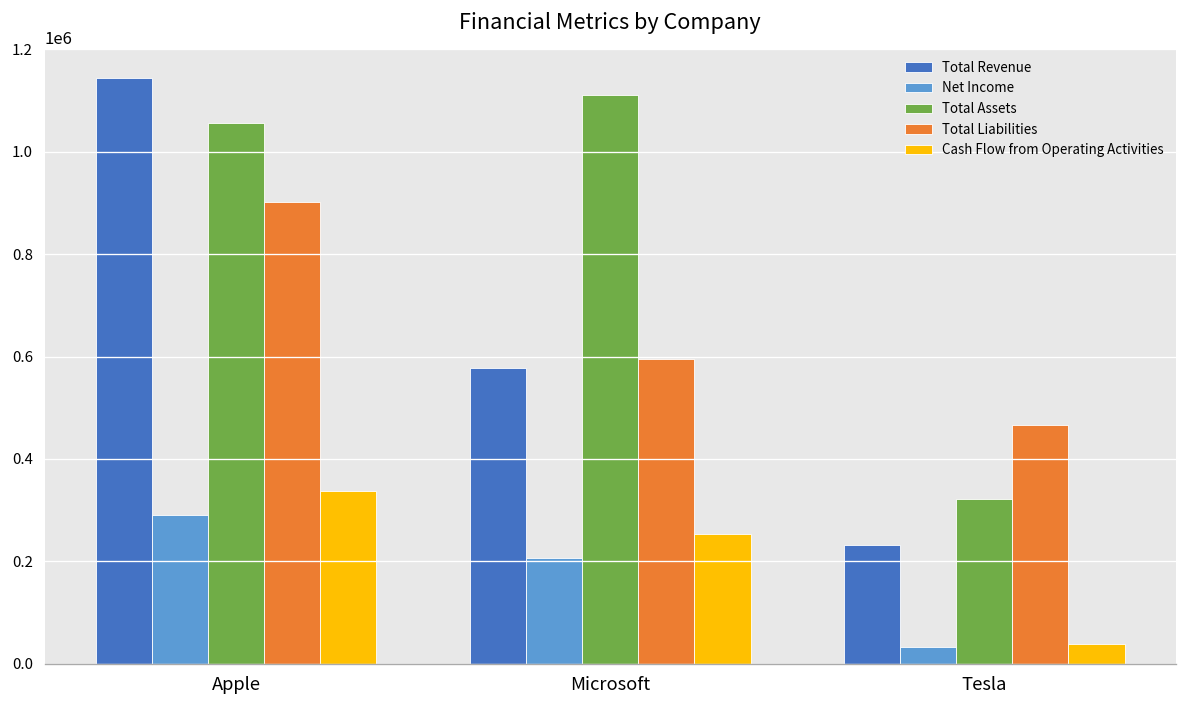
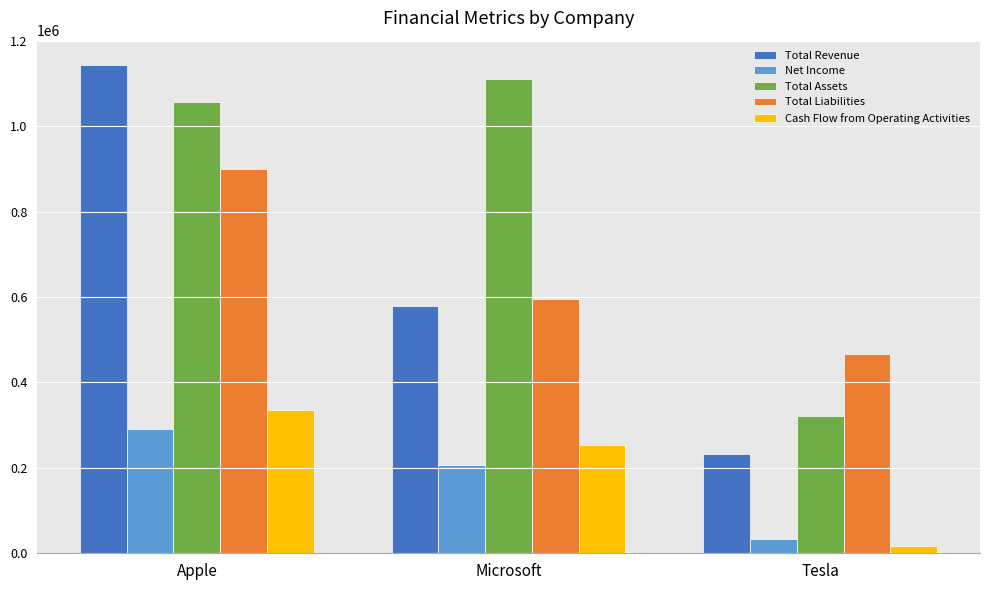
Cash Flow from Operating Activities, Tesla: 40000 -> 20000
